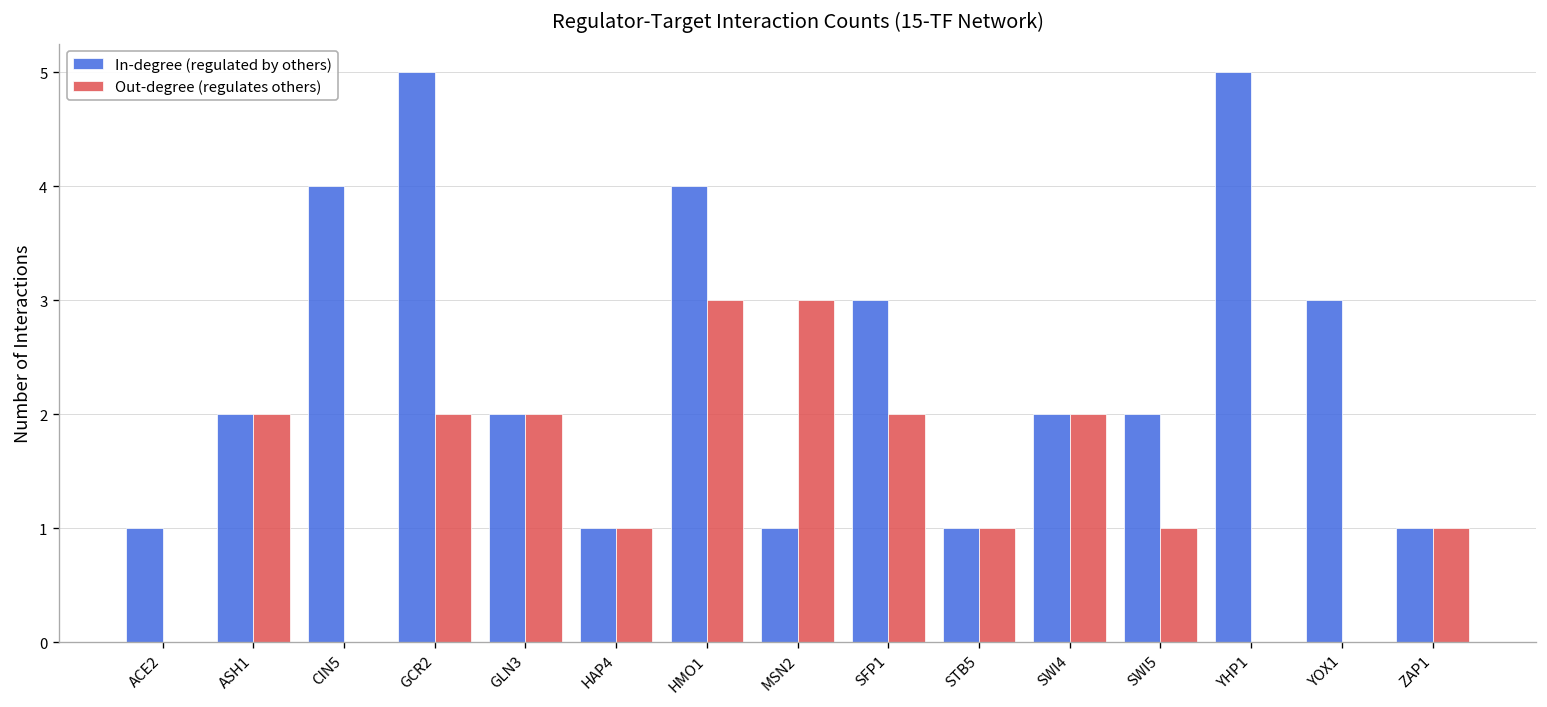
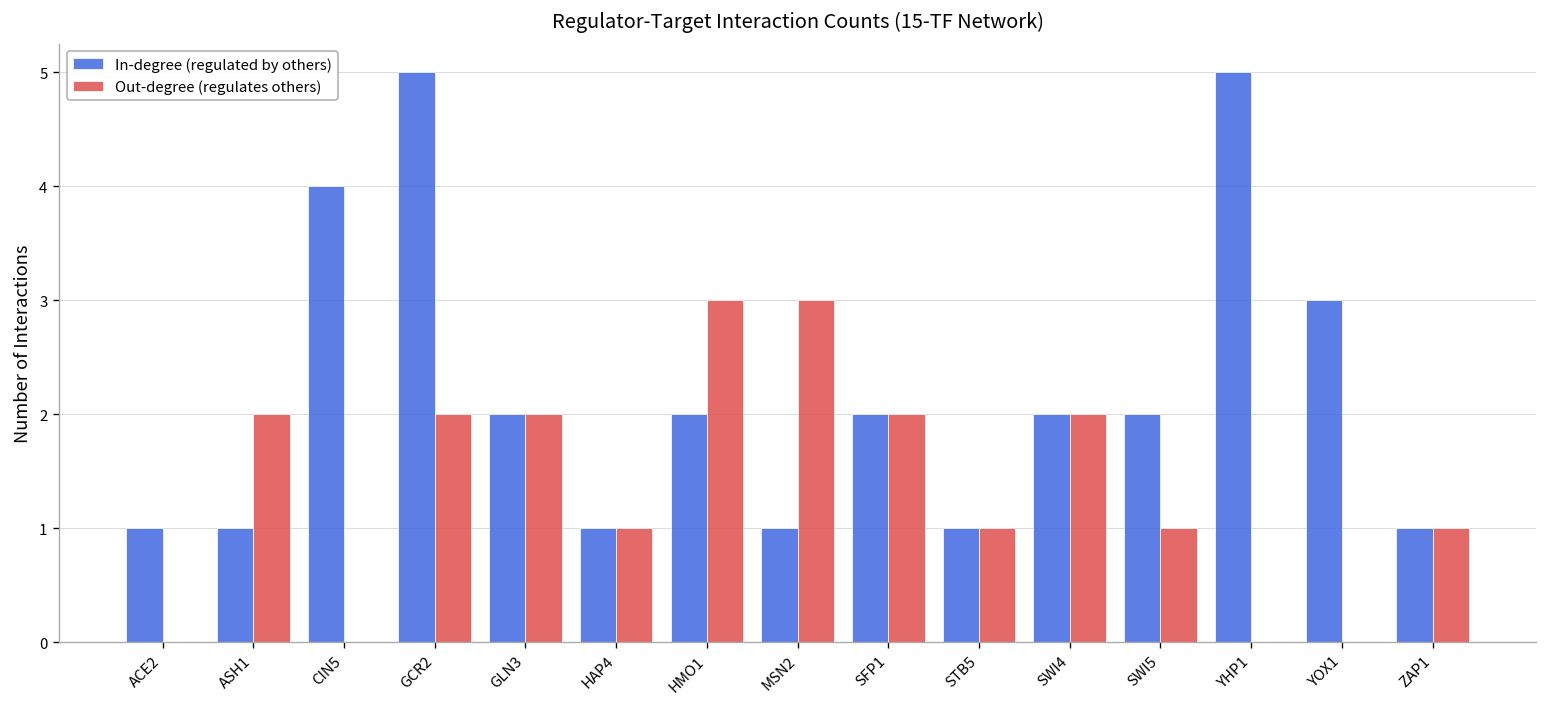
In-degree (regulated by others), ASH1: 2 -> 1
In-degree (regulated by others), HMO1: 4 -> 2
In-degree (regulated by others), SFP1: 3 -> 2
